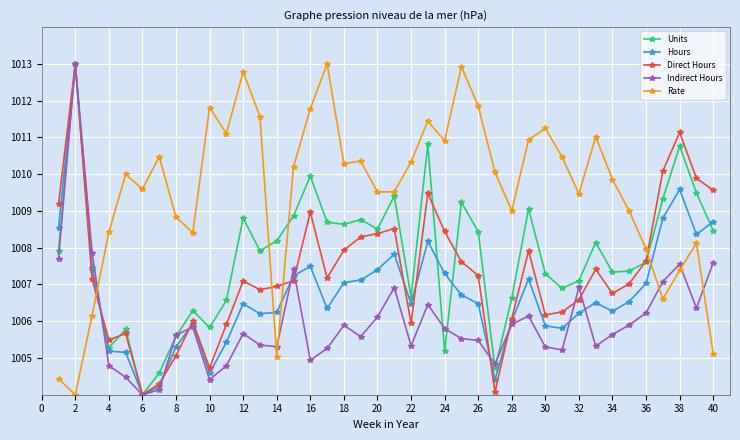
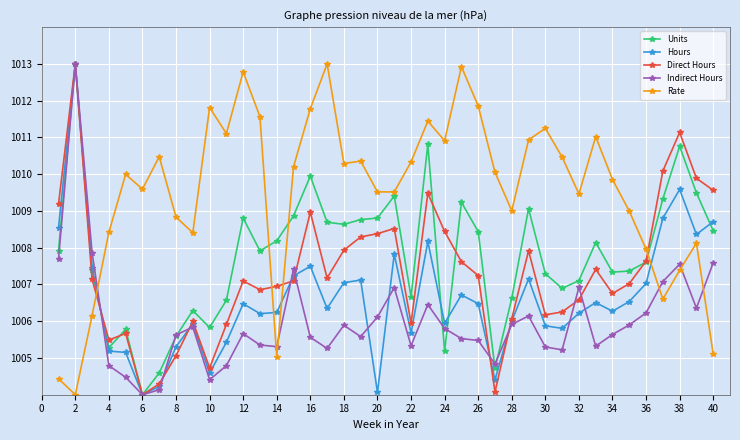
Indirect Hours, 16: 1004.9 -> 1005.6
Units, 20: 1008.5 -> 1008.8
Hours, 20: 1007.4 -> 1004.1
Hours, 22: 1006.5 -> 1005.7
Hours, 24: 1007.3 -> 1005.9
